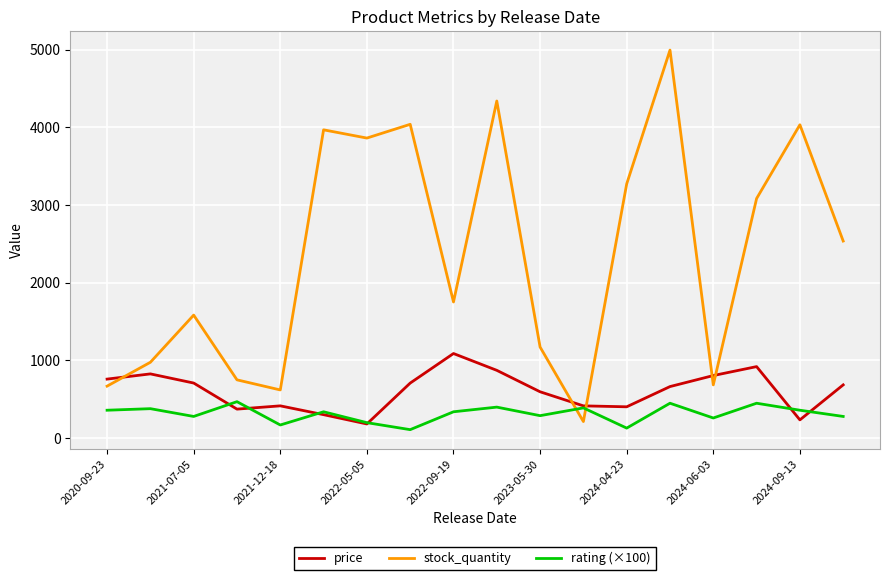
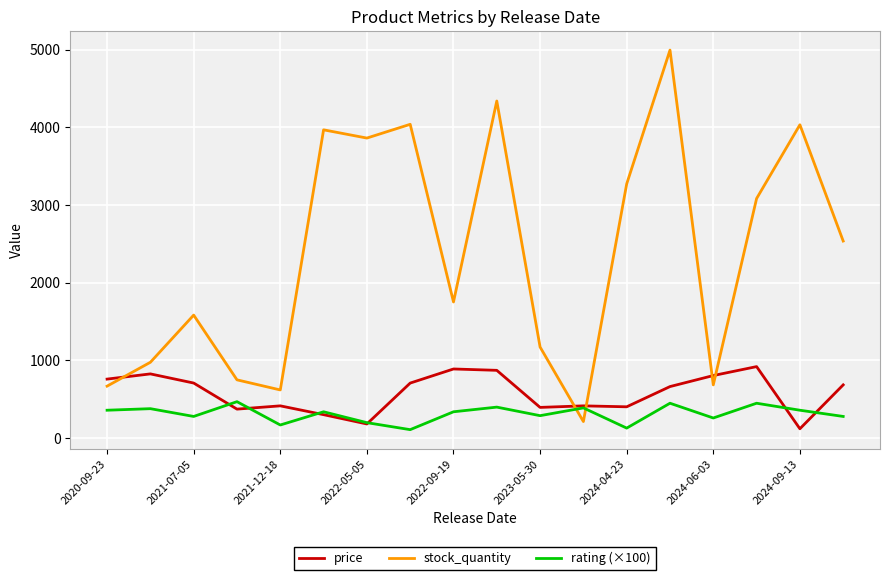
price, 2022-09-19: 1100 -> 900
price, 2023-05-30: 600 -> 400
price, 2024-09-13: 200 -> 100
